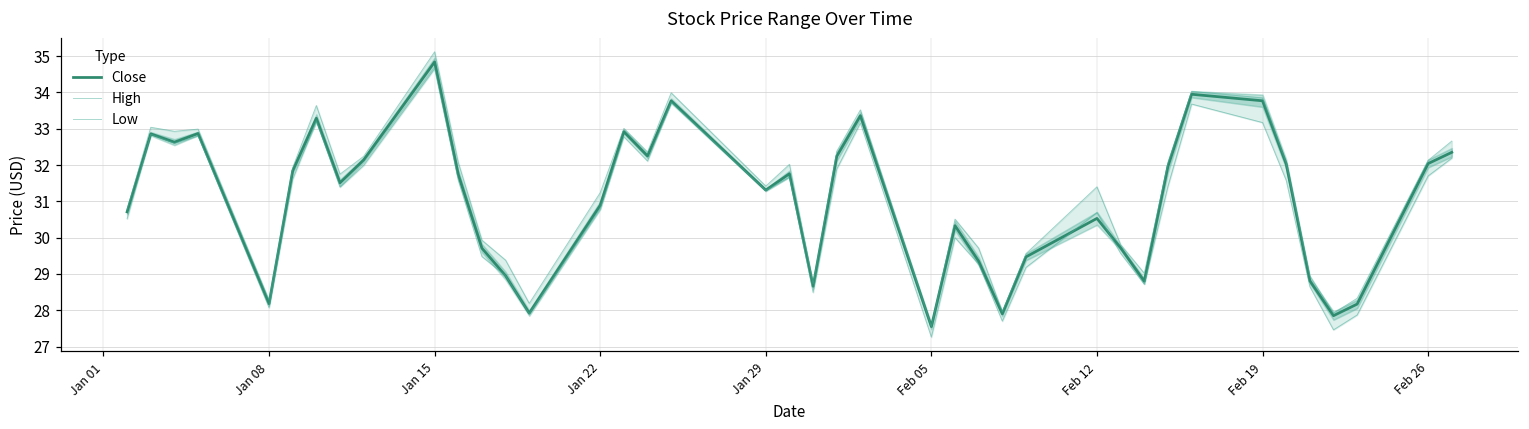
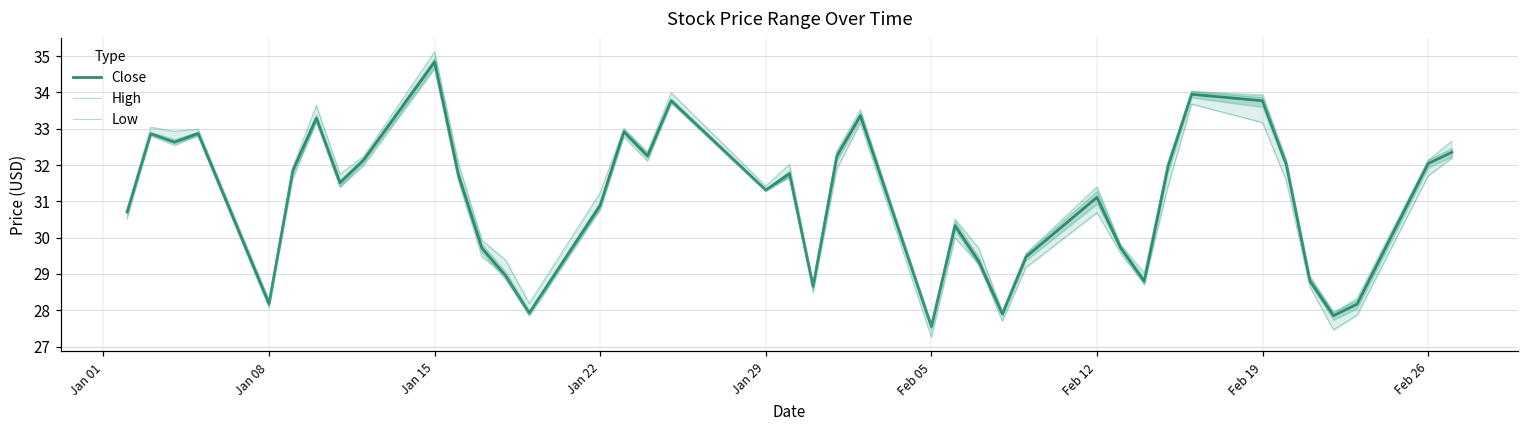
Close, Feb 12: 30.5 -> 31.1
